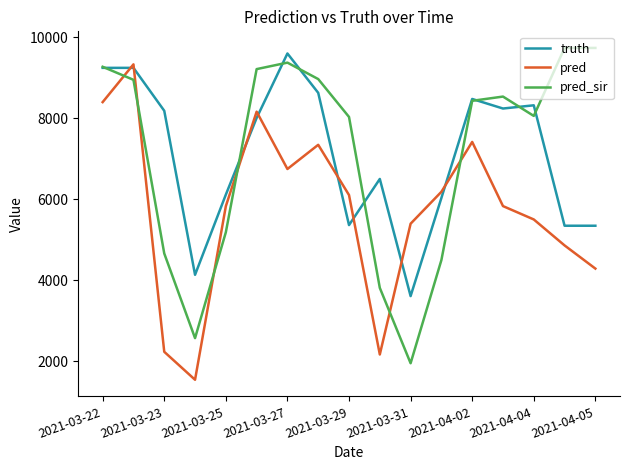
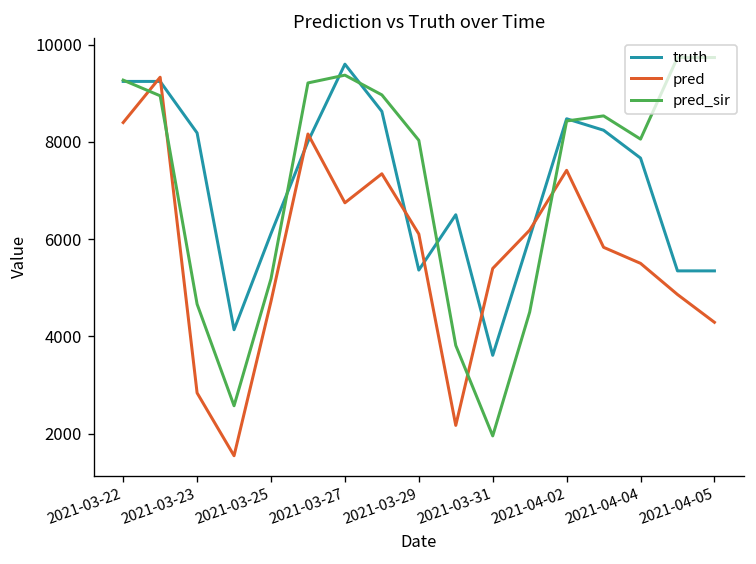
pred, 2021-03-23: 2200 -> 2800
pred, 2021-03-25: 5800 -> 4700
truth, 2021-04-04: 8300 -> 7700
